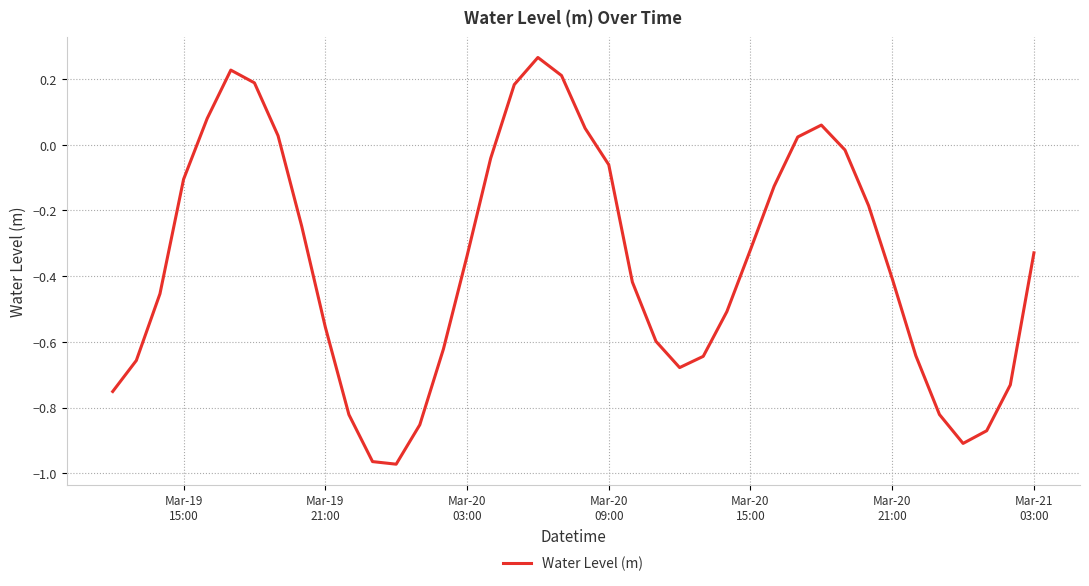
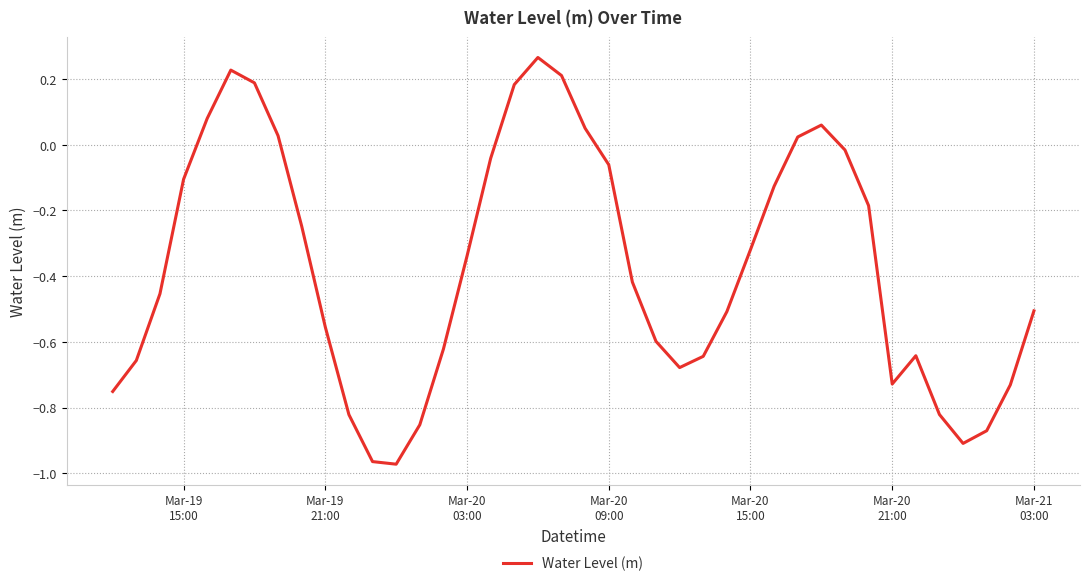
Mar-20 21:00: -0.41 -> -0.73
Mar-21 03:00: -0.33 -> -0.51
